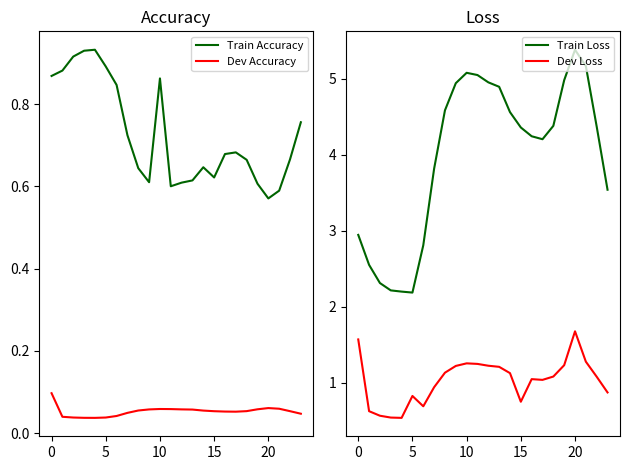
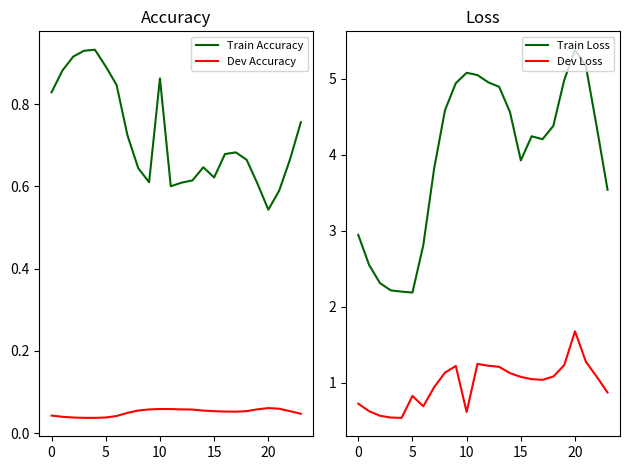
Accuracy, Train Accuracy, 0: 0.87 -> 0.83
Accuracy, Dev Accuracy, 0: 0.10 -> 0.04
Accuracy, Train Accuracy, 20: 0.57 -> 0.54
Loss, Dev Loss, 0: 1.6 -> 0.7
Loss, Dev Loss, 10: 1.3 -> 0.6
Loss, Train Loss, 15: 4.4 -> 3.9
Loss, Dev Loss, 15: 0.7 -> 1.1
